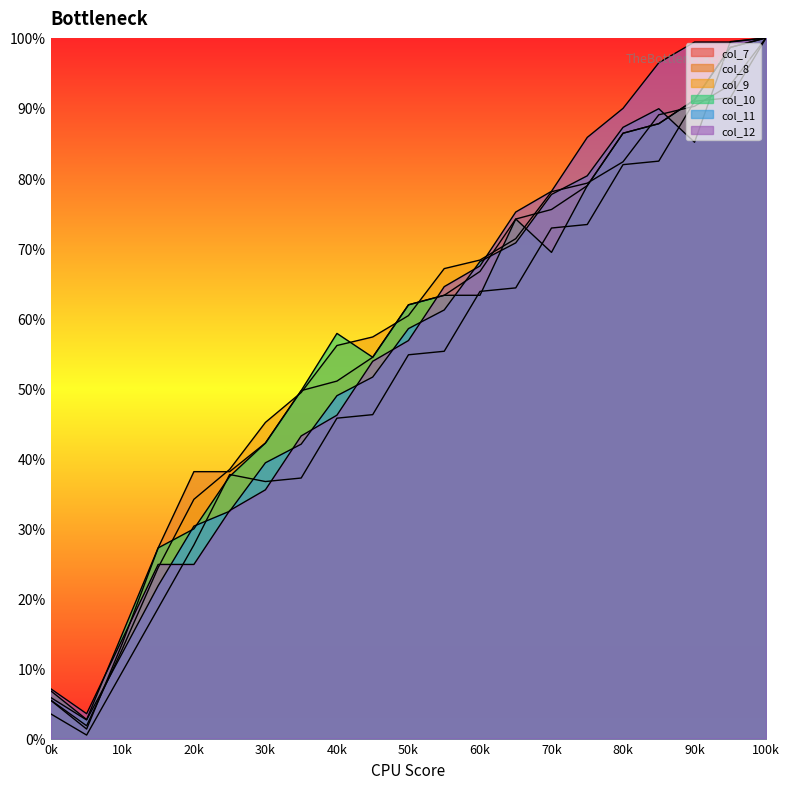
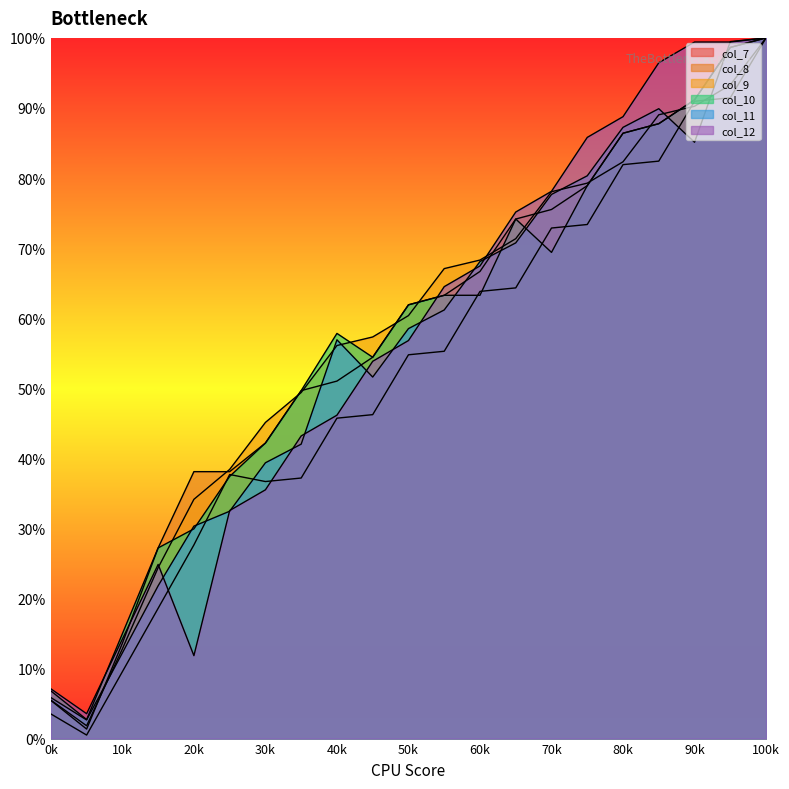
col_12, 20k: 25% -> 12%
col_11, 40k: 49% -> 57%
col_12, 80k: 90% -> 89%
